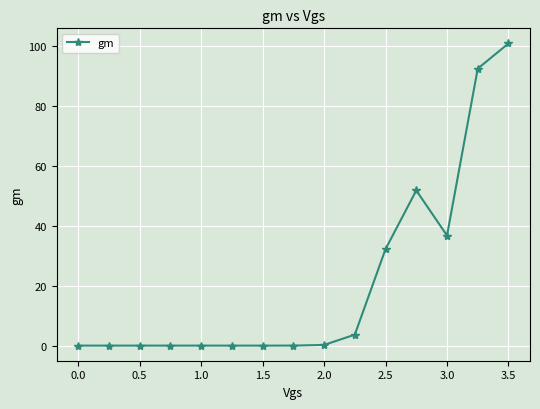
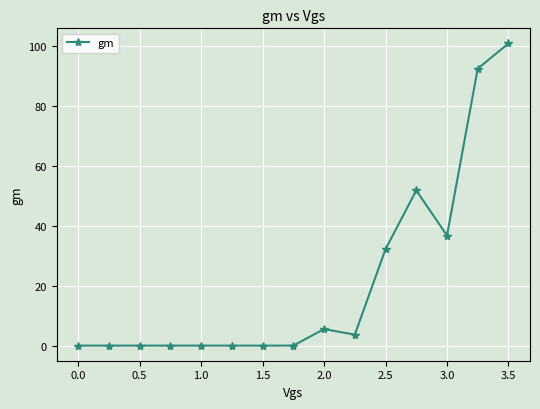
2.0: 0 -> 6
